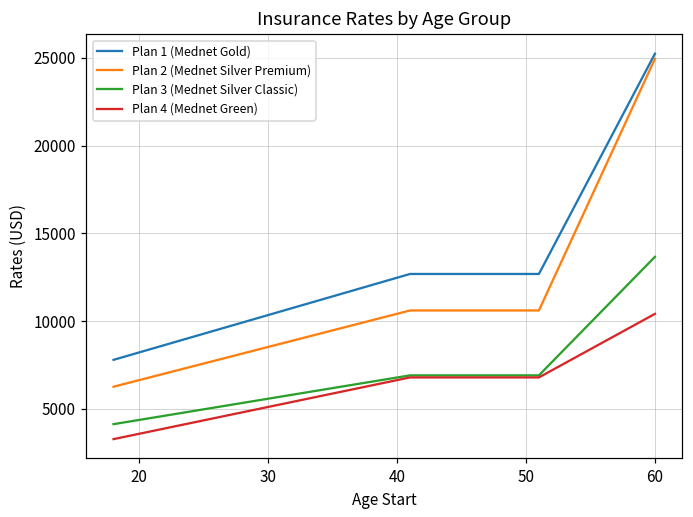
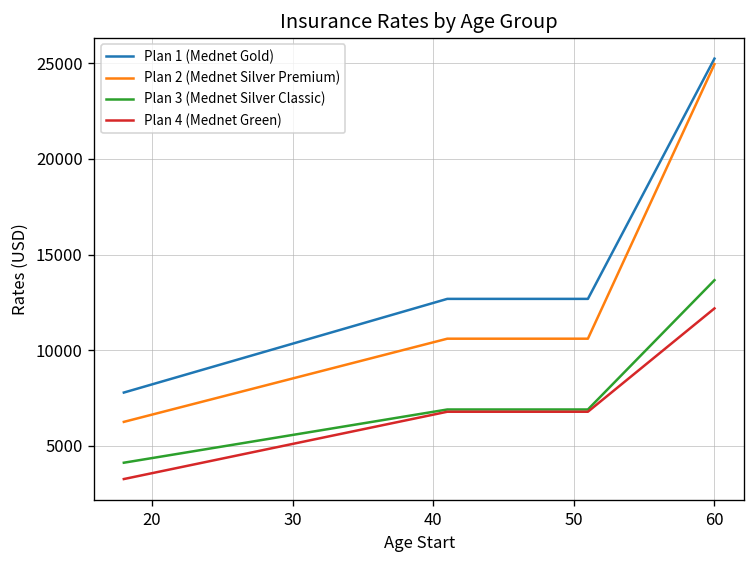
Plan 4 (Mednet Green), 60: 10400 -> 12200
